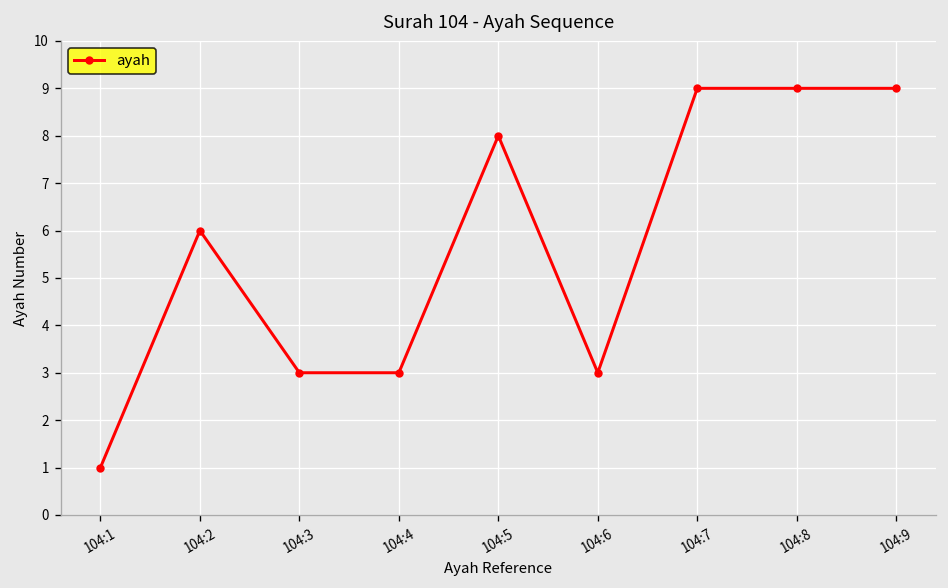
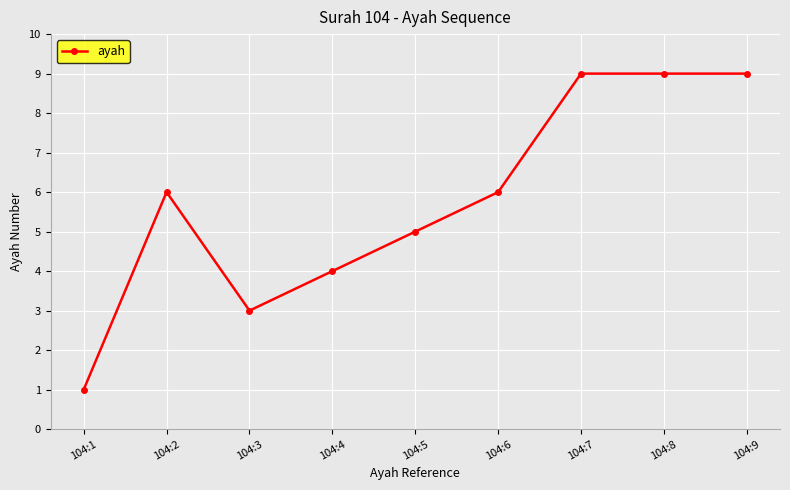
104:4: 3 -> 4
104:5: 8 -> 5
104:6: 3 -> 6
